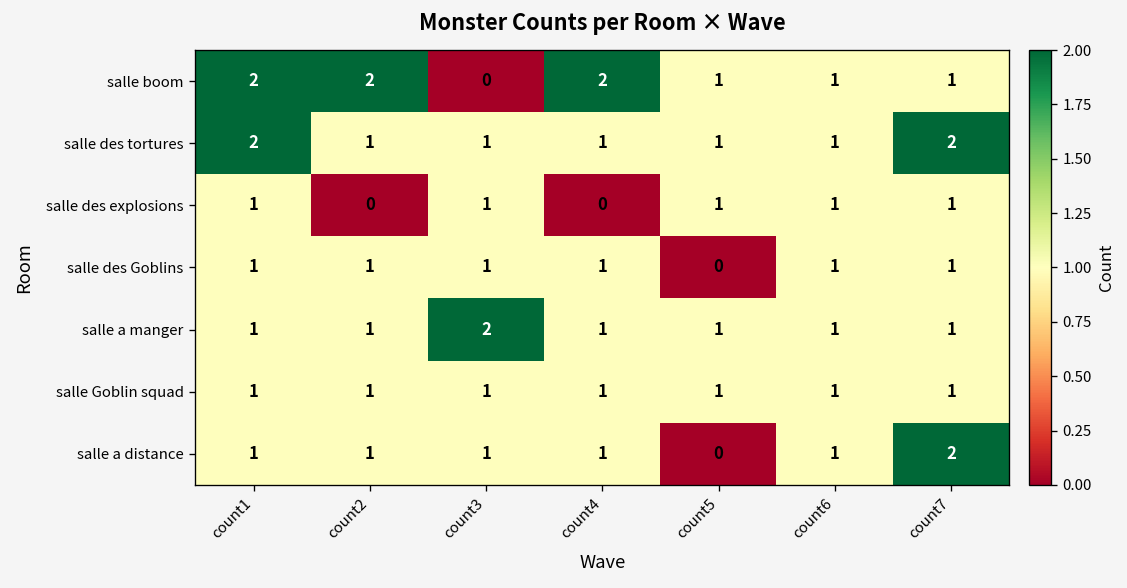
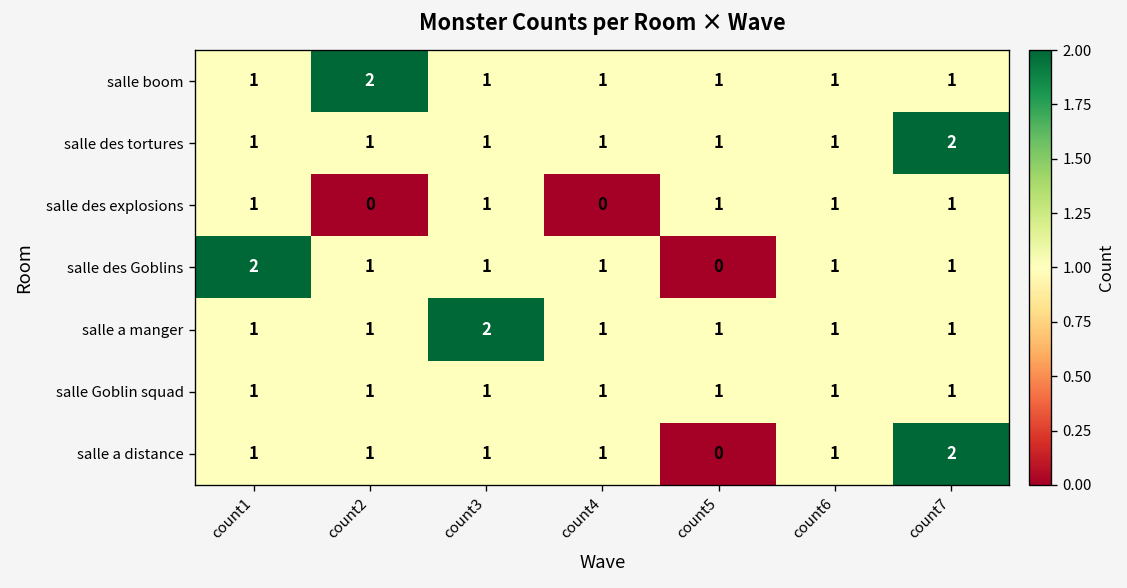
salle boom, count1: 2 -> 1
salle boom, count3: 0 -> 1
salle boom, count4: 2 -> 1
salle des tortures, count1: 2 -> 1
salle des Goblins, count1: 1 -> 2
